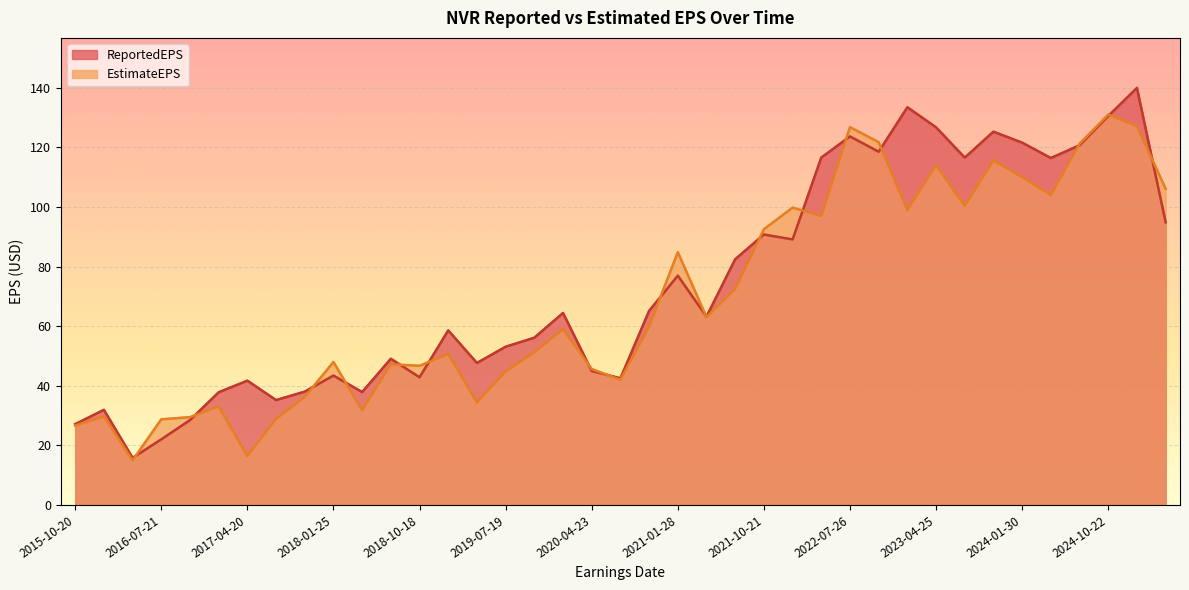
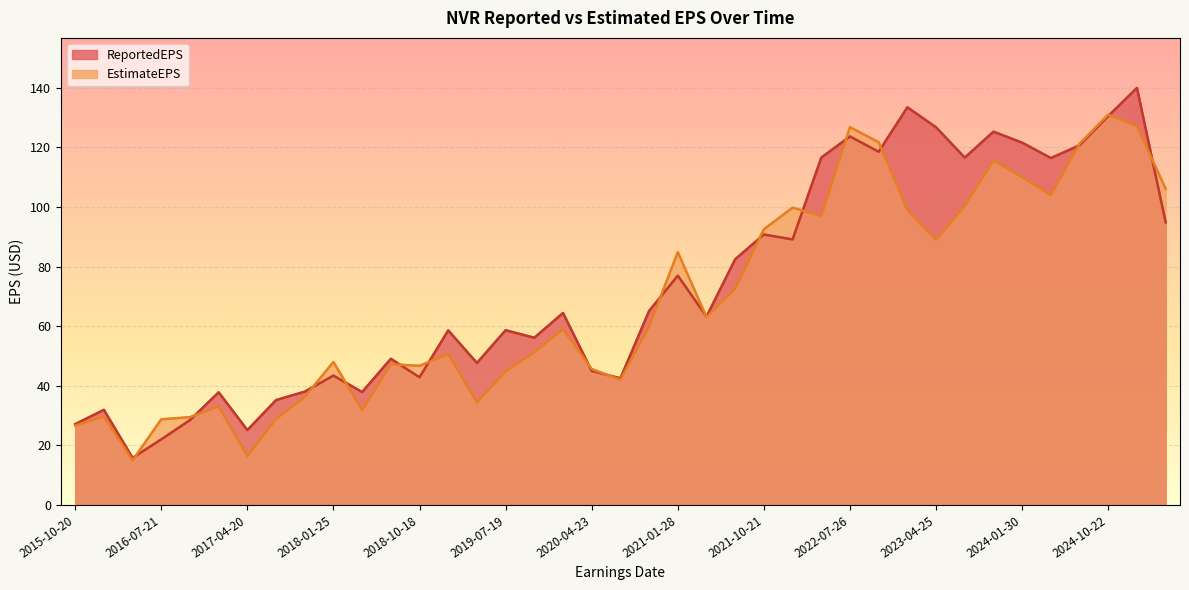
ReportedEPS, 2017-04-20: 42 -> 25
ReportedEPS, 2019-07-19: 53 -> 59
EstimateEPS, 2023-04-25: 114 -> 89
